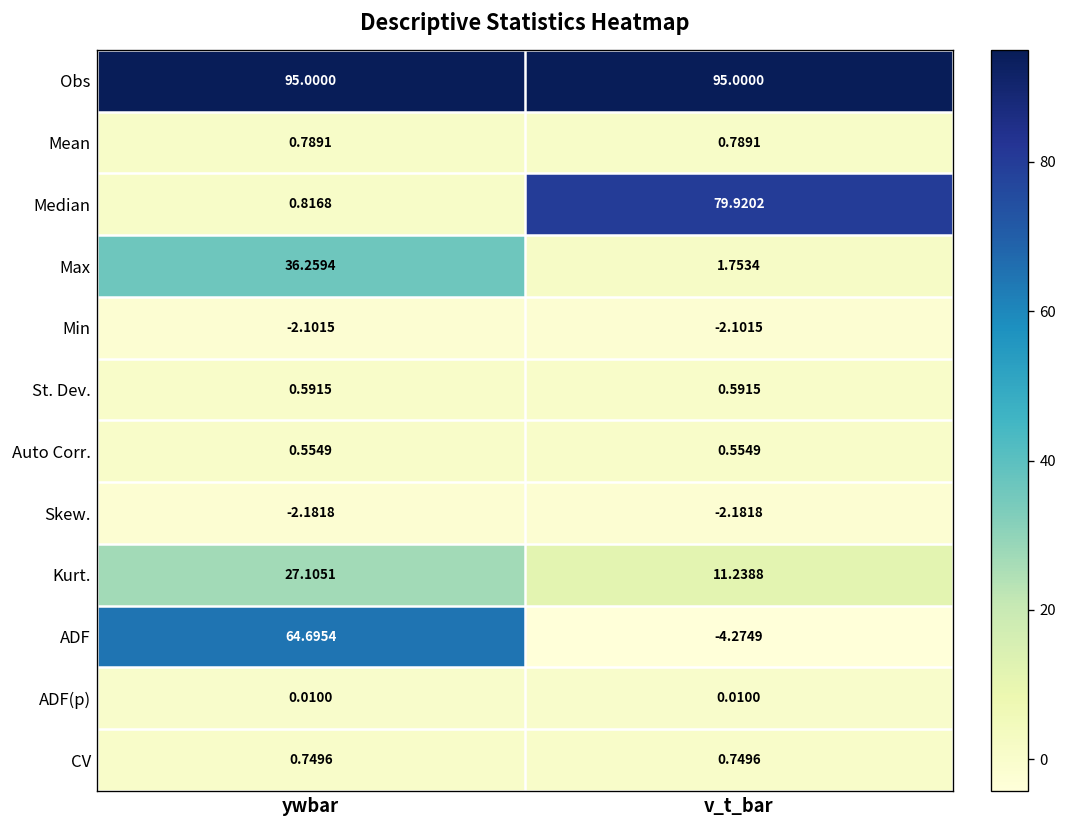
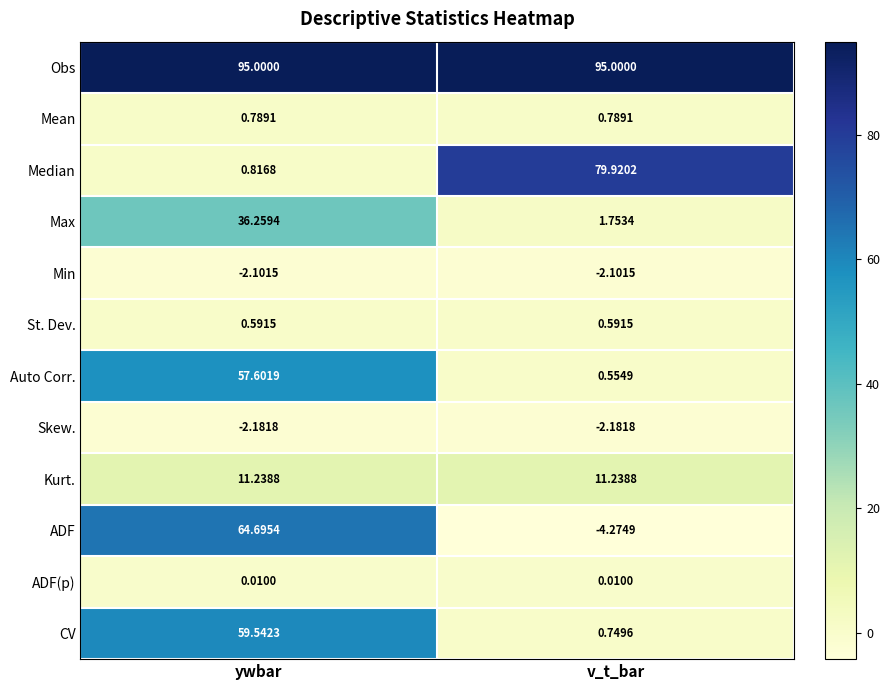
Auto Corr., ywbar: 0.5549 -> 57.6019
Kurt., ywbar: 27.1051 -> 11.2388
CV, ywbar: 0.7496 -> 59.5423
